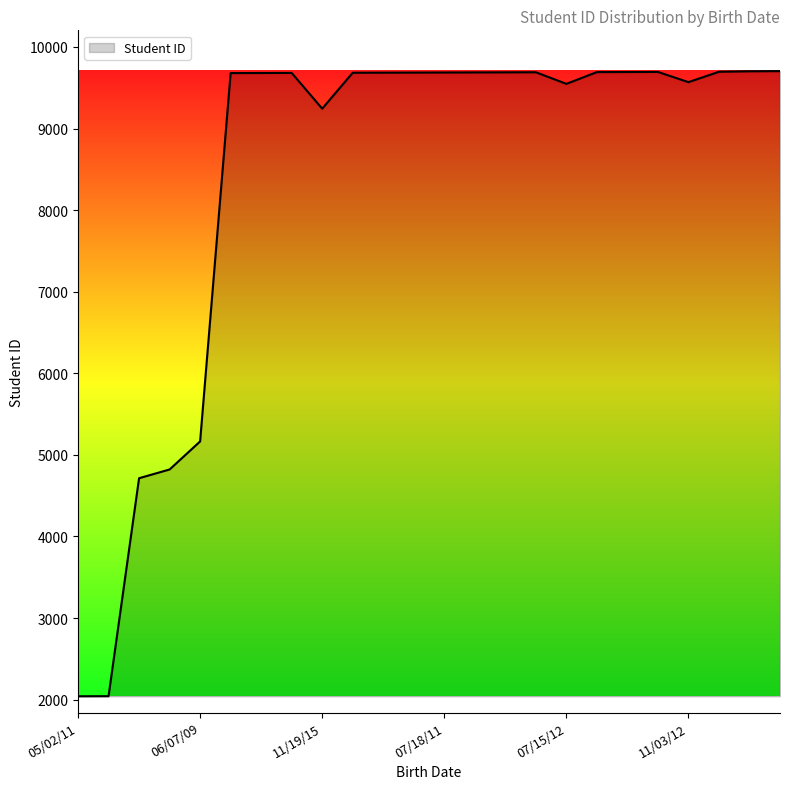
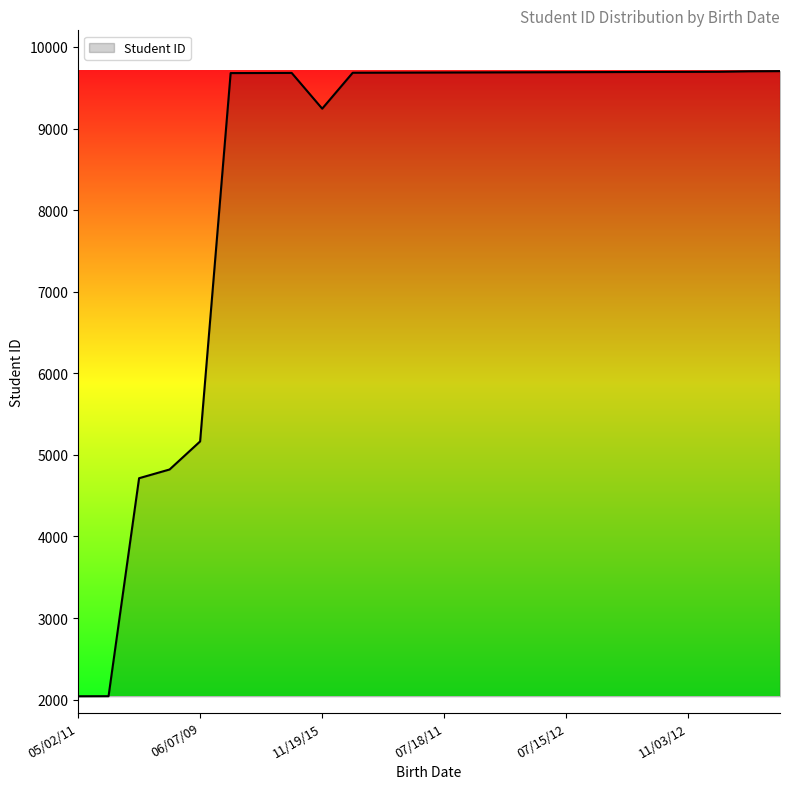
07/15/12: 9500 -> 9700
11/03/12: 9600 -> 9700
